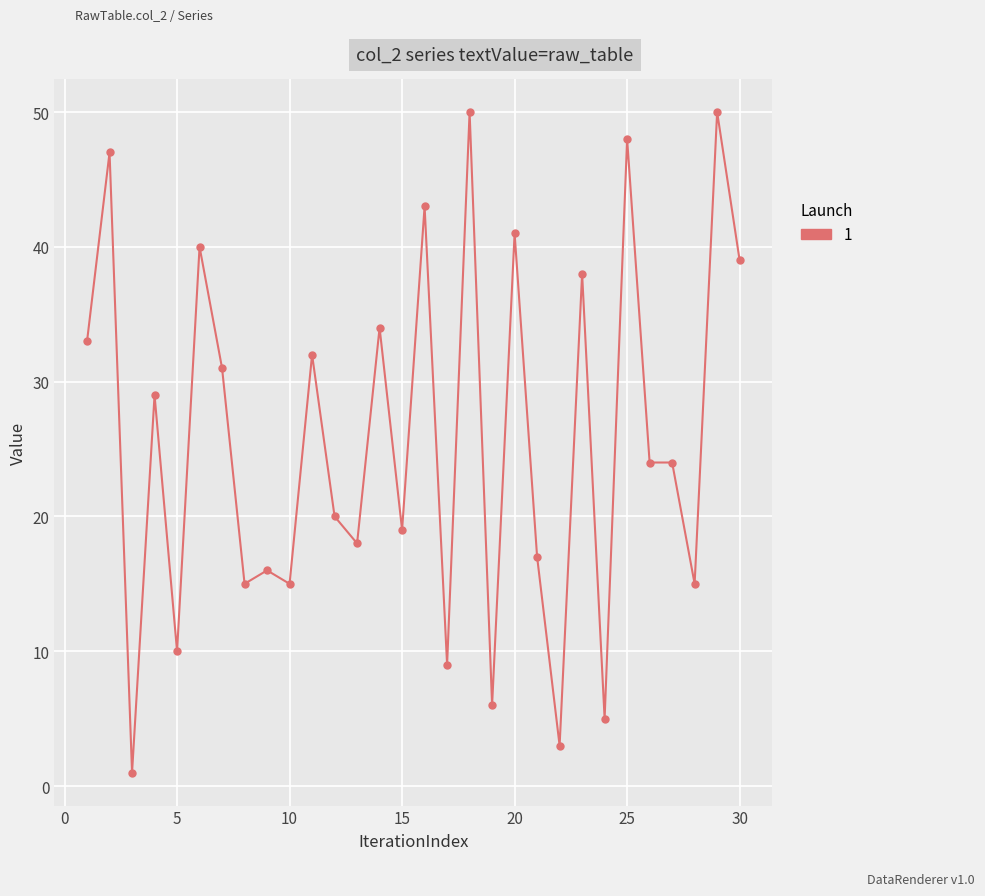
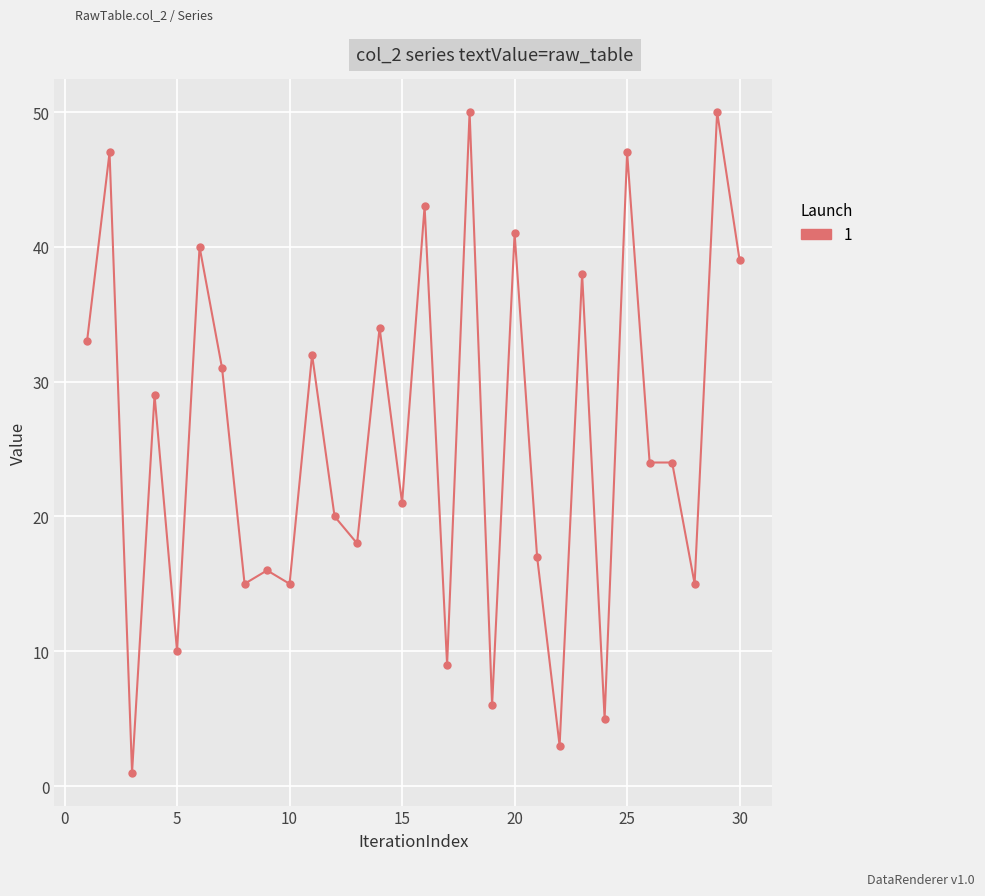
15: 19 -> 21
25: 48 -> 47
